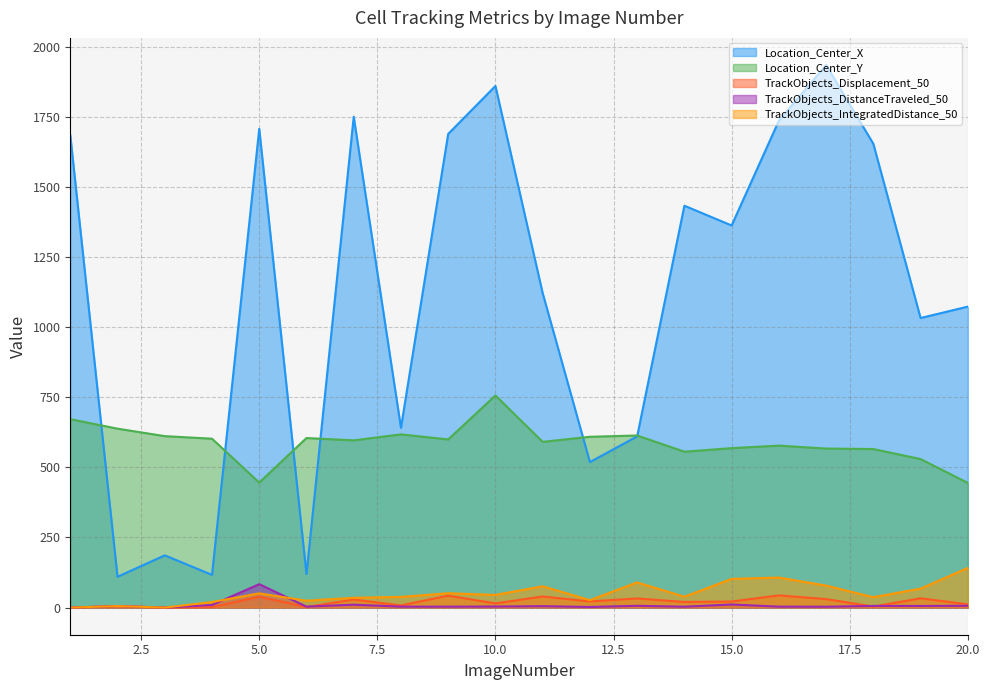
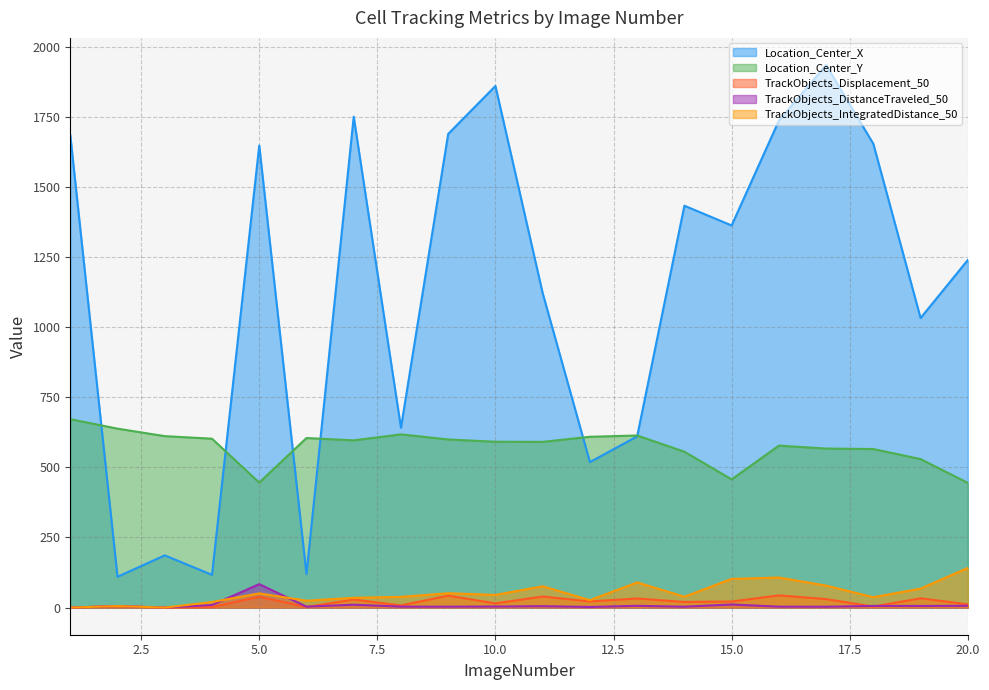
Location_Center_X, 5.0: 1710 -> 1650
Location_Center_Y, 10.0: 760 -> 590
Location_Center_Y, 15.0: 570 -> 460
Location_Center_X, 20.0: 1070 -> 1240
